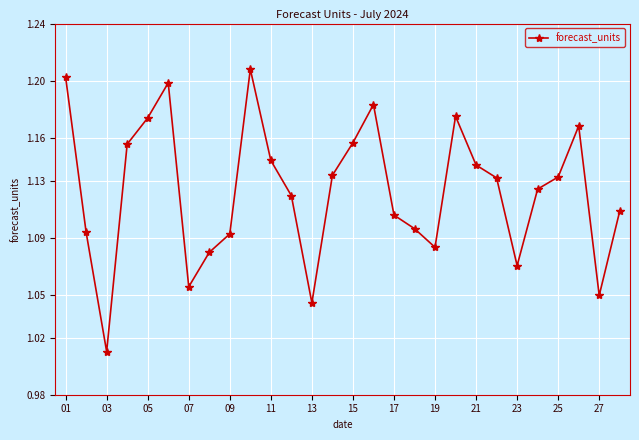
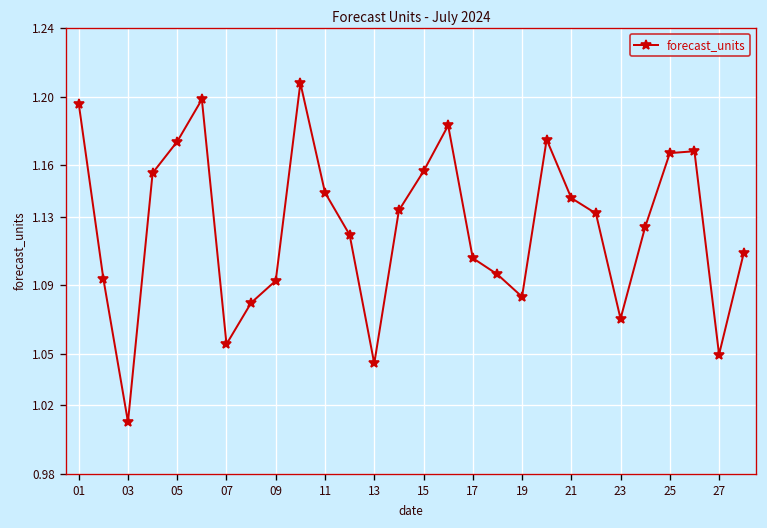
01: 1.203 -> 1.196
25: 1.133 -> 1.167
